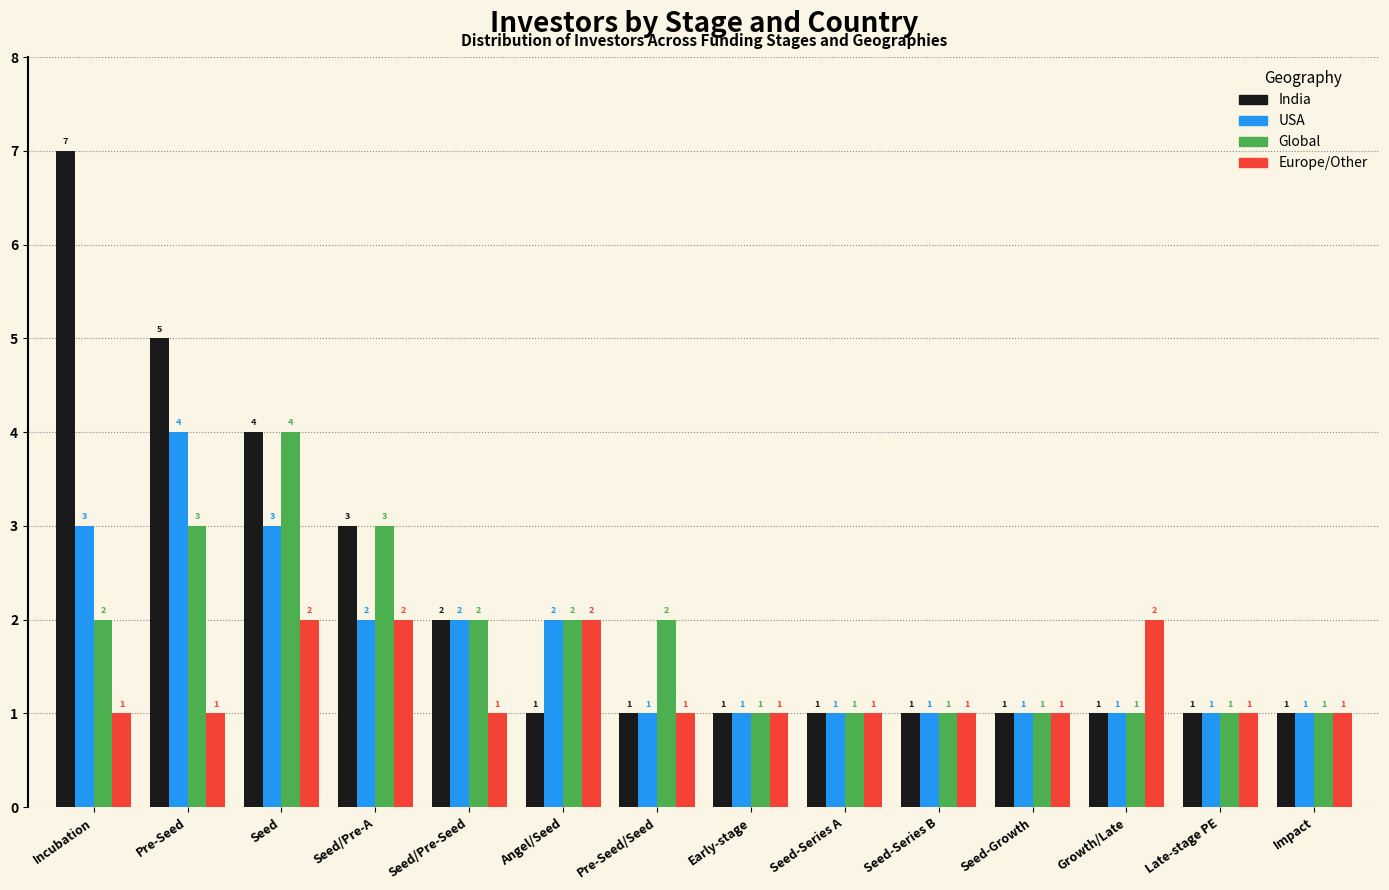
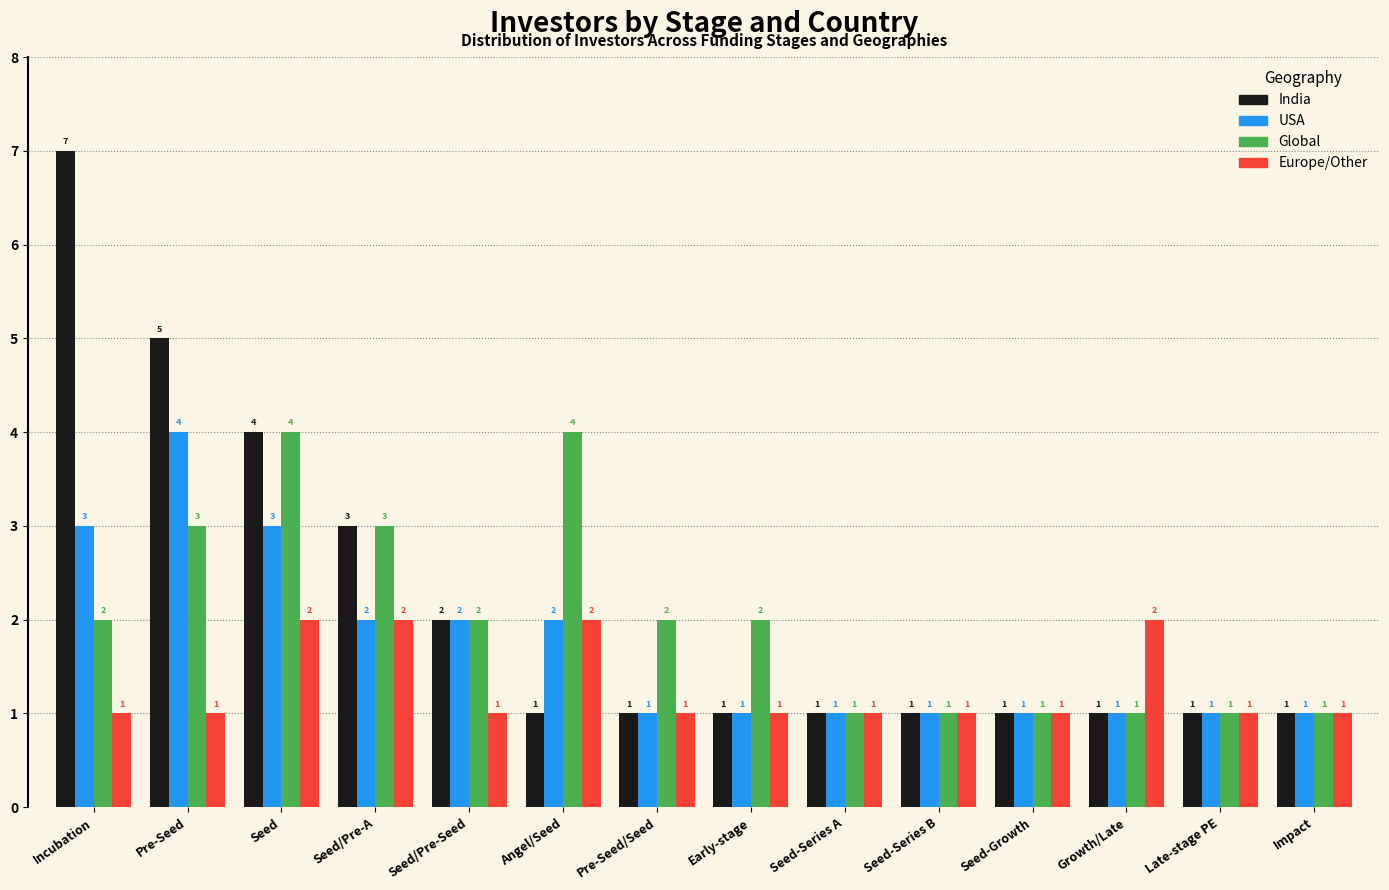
Global, Angel/Seed: 2 -> 4
Global, Early-stage: 1 -> 2
